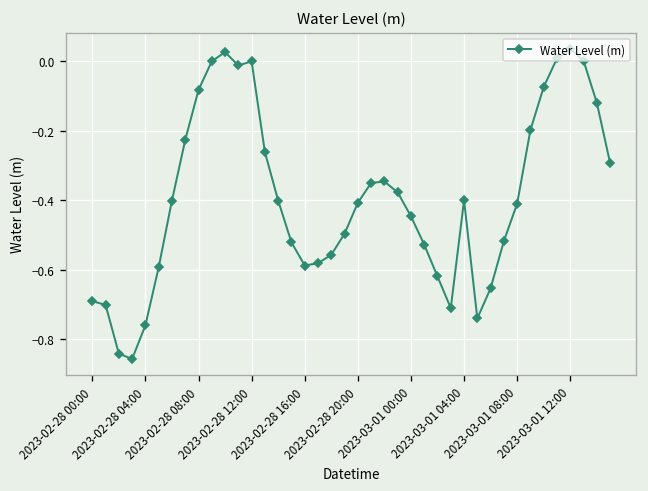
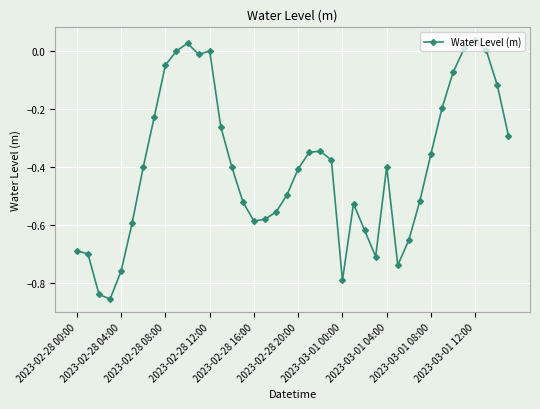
2023-02-28 08:00: -0.08 -> -0.05
2023-03-01 00:00: -0.45 -> -0.79
2023-03-01 08:00: -0.41 -> -0.36
